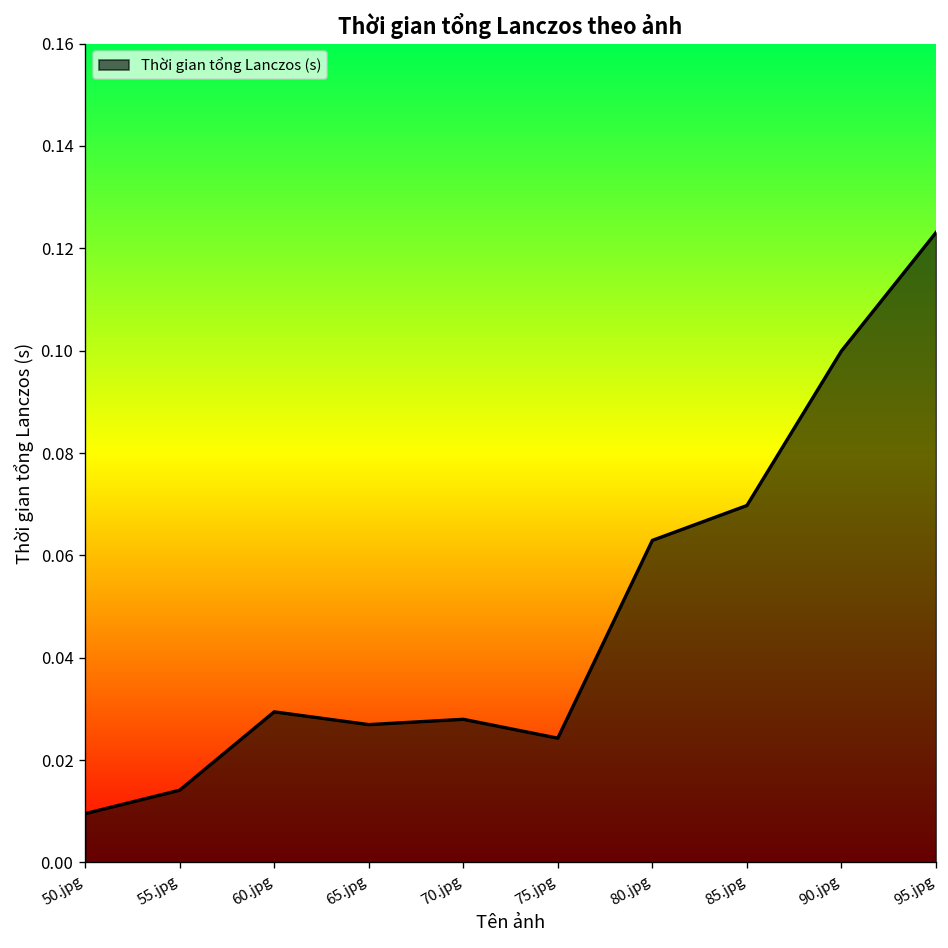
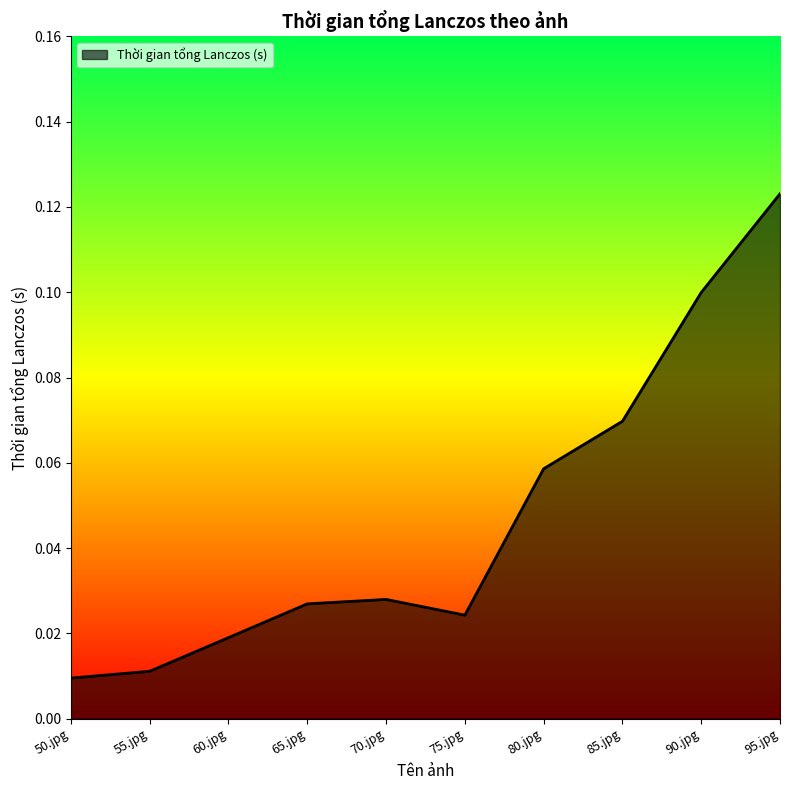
55.jpg: 0.014 -> 0.011
60.jpg: 0.029 -> 0.019
80.jpg: 0.063 -> 0.059
